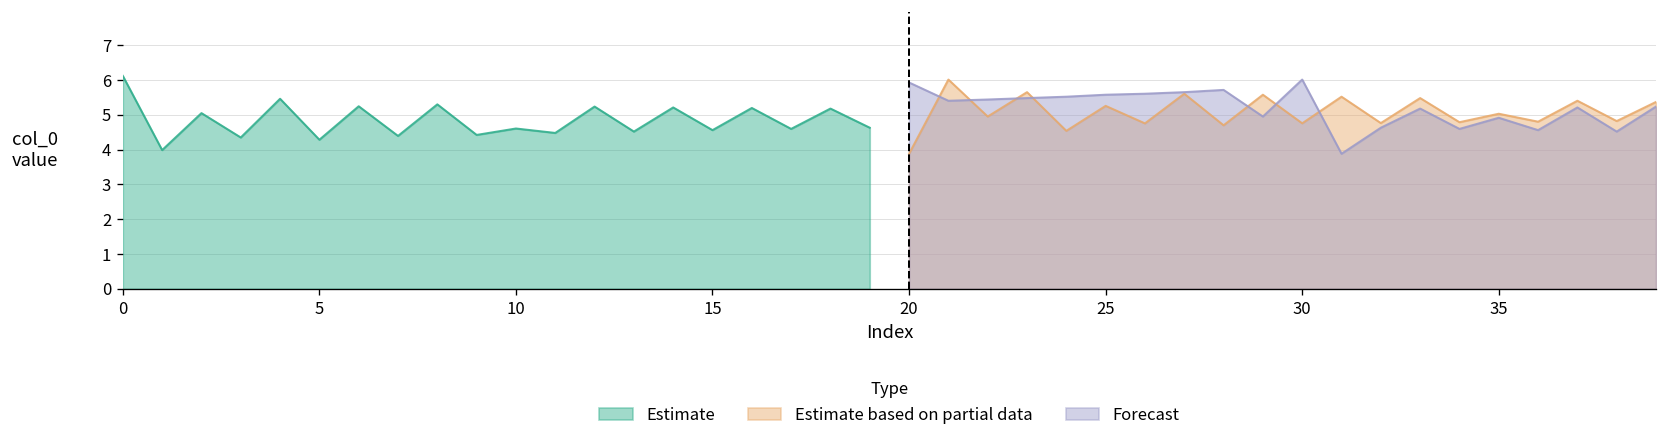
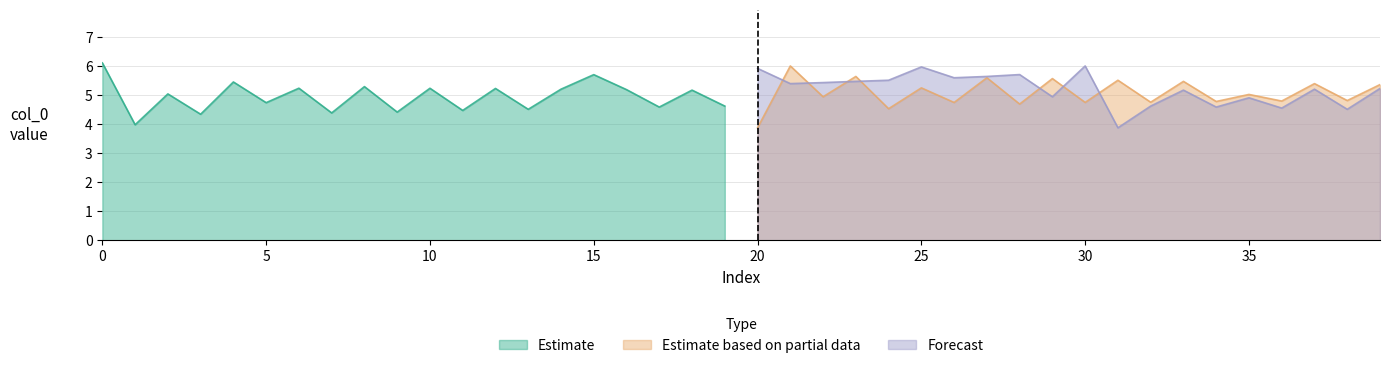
Estimate, 5: 4.3 -> 4.7
Estimate, 10: 4.6 -> 5.2
Estimate, 15: 4.6 -> 5.7
Forecast, 25: 5.6 -> 6.0
